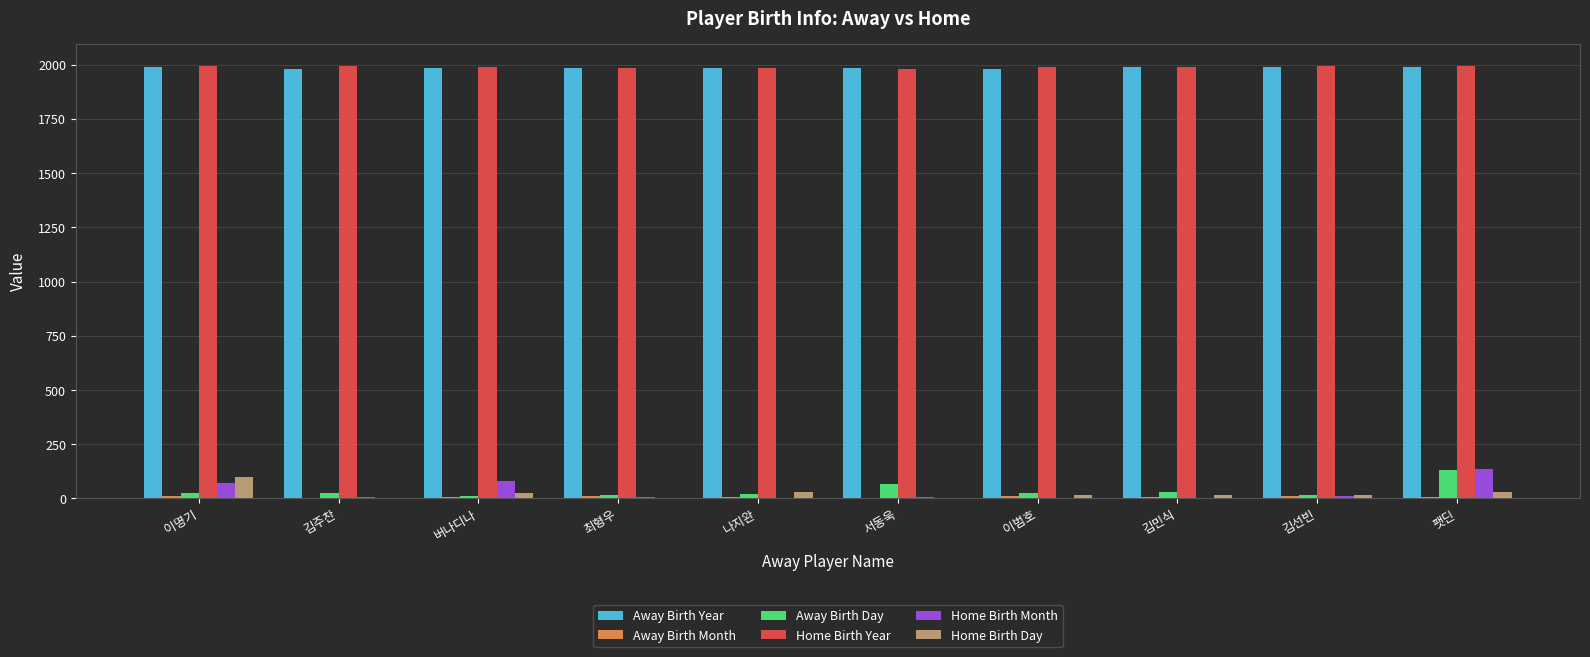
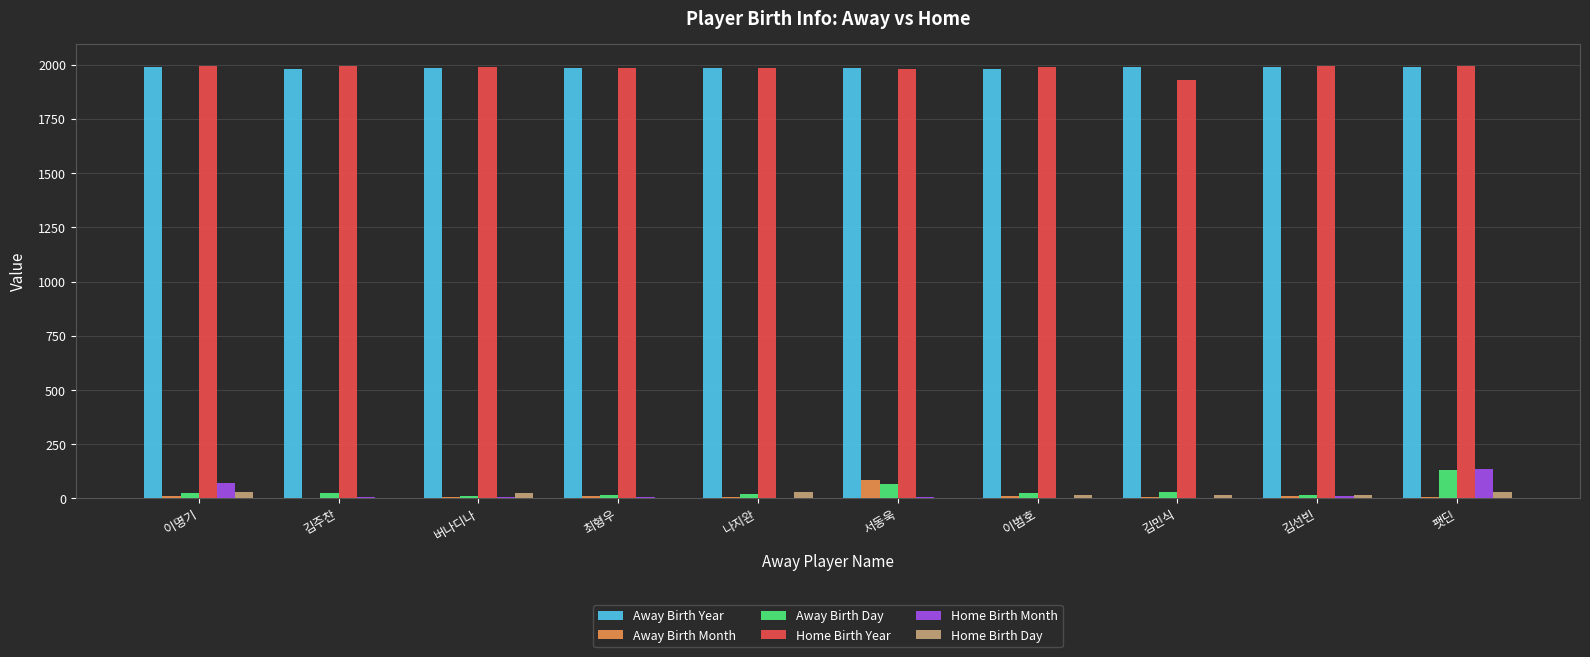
Home Birth Day, 이명기: 100 -> 30
Home Birth Month, 버나디나: 80 -> 10
Away Birth Month, 서동욱: 0 -> 90
Home Birth Year, 김민식: 1990 -> 1930
